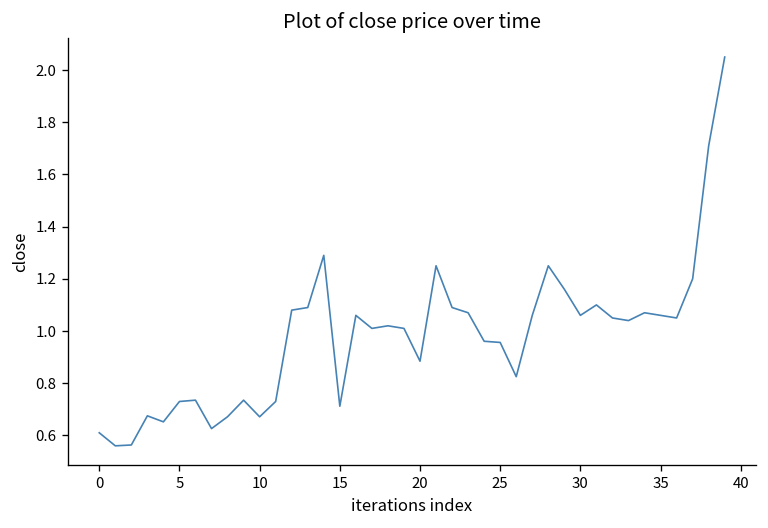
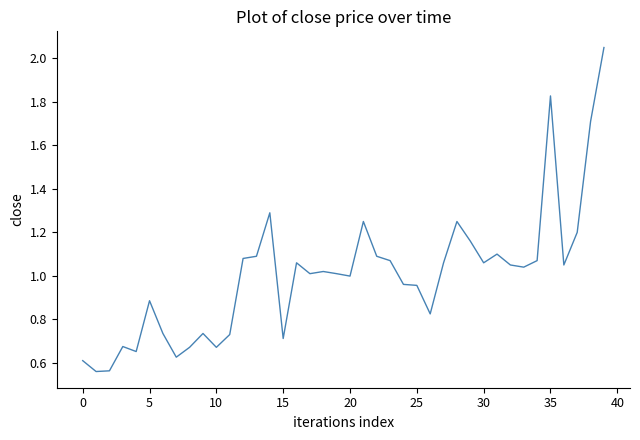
5: 0.73 -> 0.89
20: 0.88 -> 1.00
35: 1.06 -> 1.83
